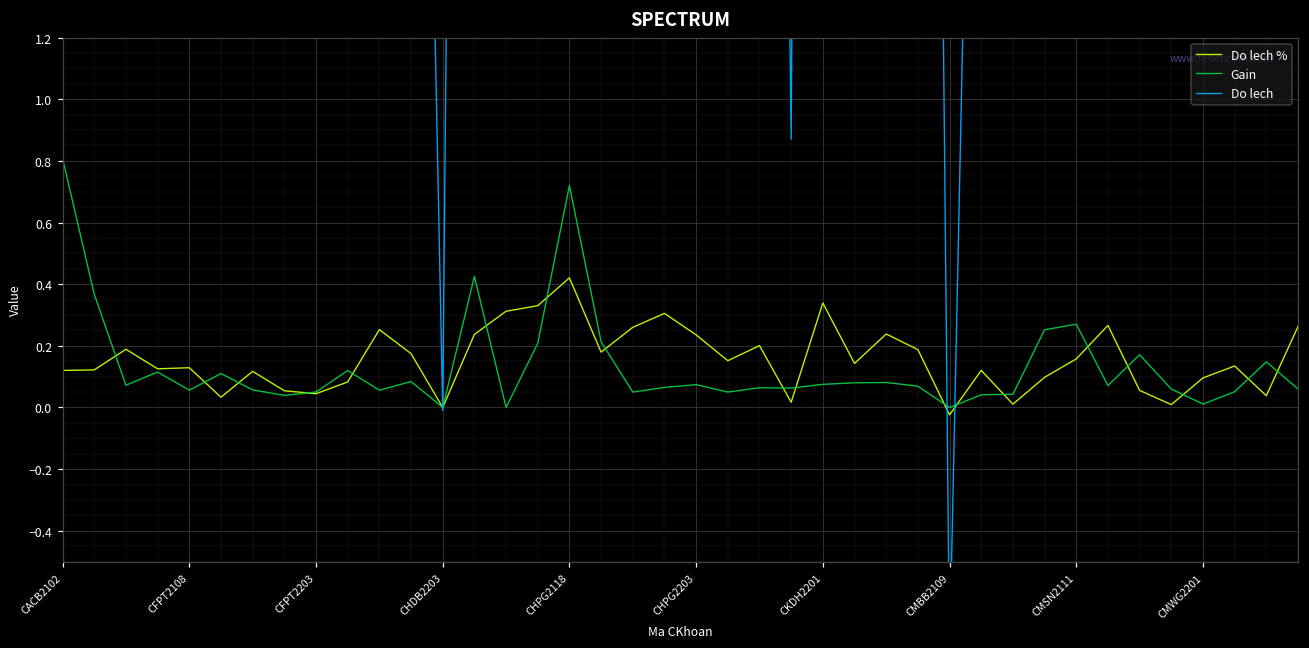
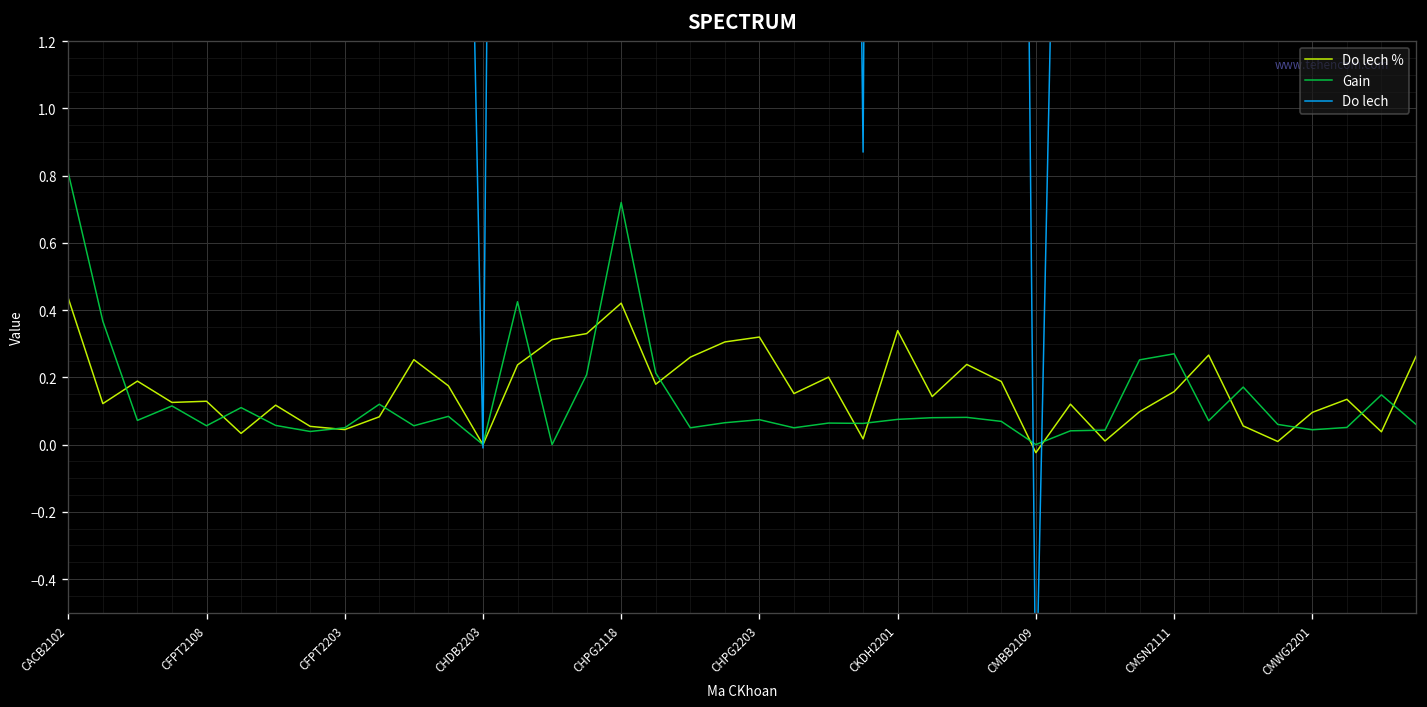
Do lech %, CACB2102: 0.12 -> 0.44
Do lech %, CHPG2203: 0.24 -> 0.32
Gain, CMWG2201: 0.01 -> 0.04
